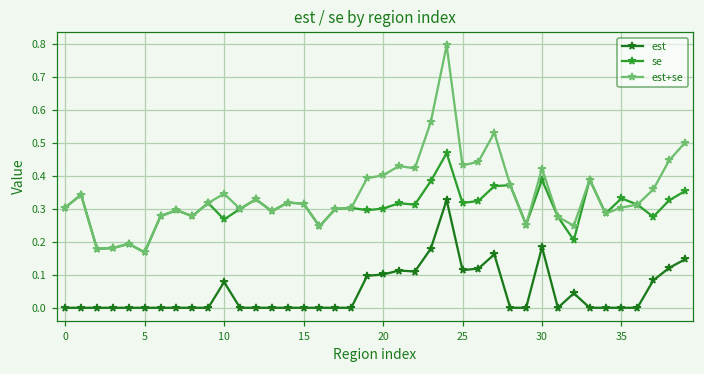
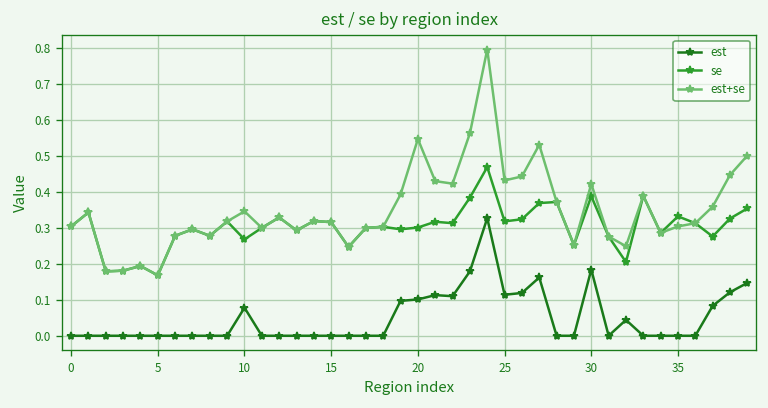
est+se, 20: 0.40 -> 0.55
